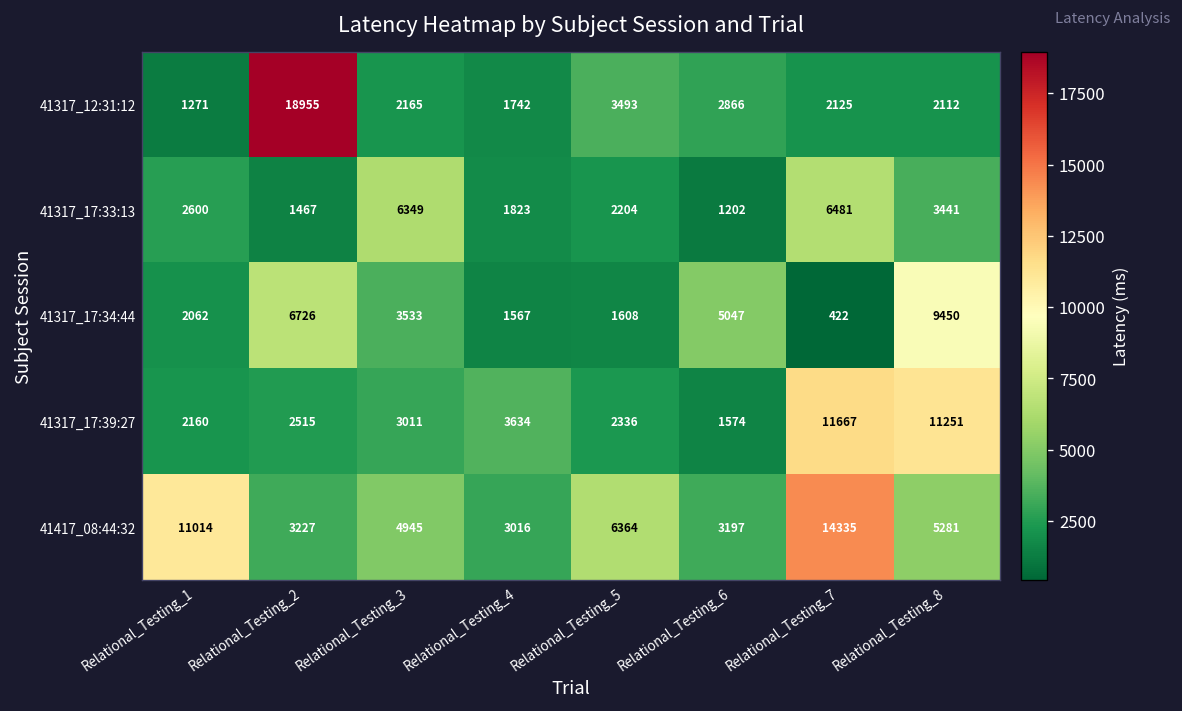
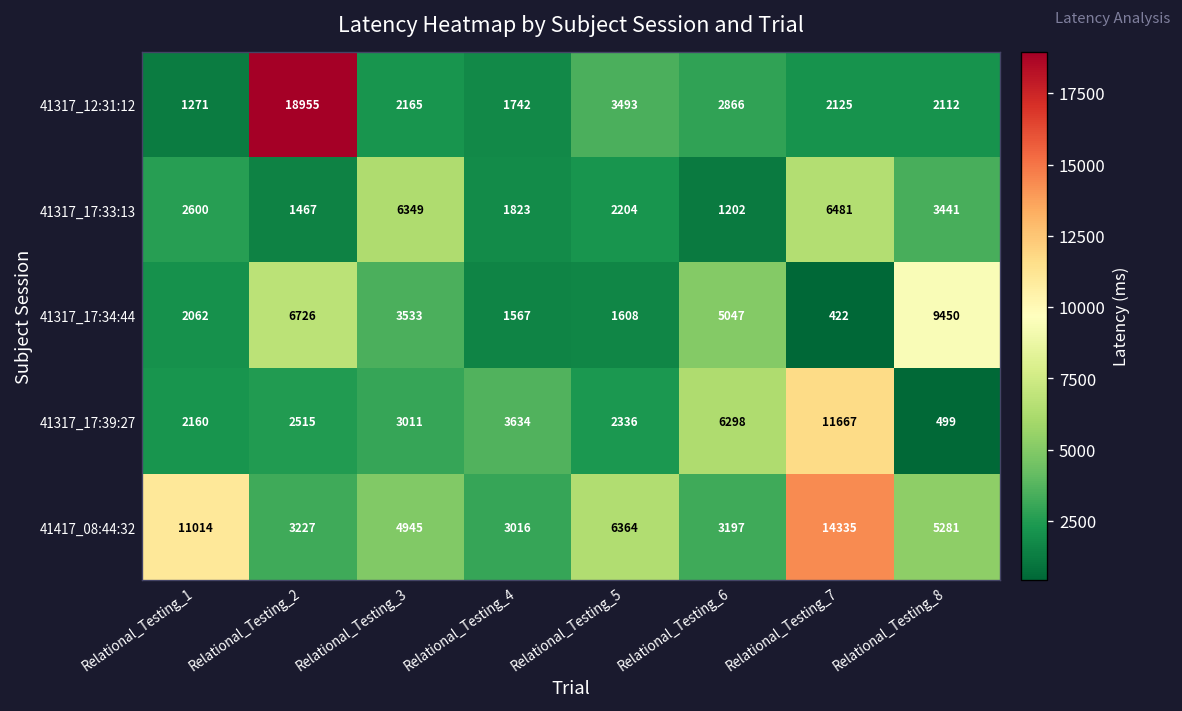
41317_17:39:27, Relational_Testing_6: 1574 -> 6298
41317_17:39:27, Relational_Testing_8: 11251 -> 499
